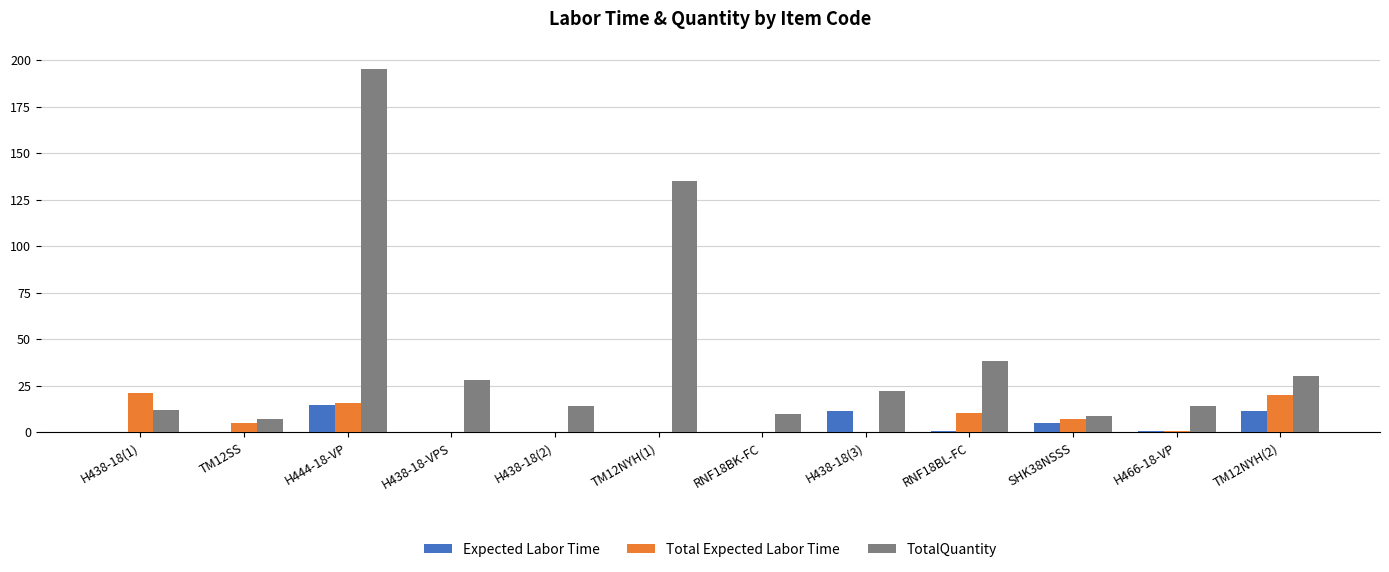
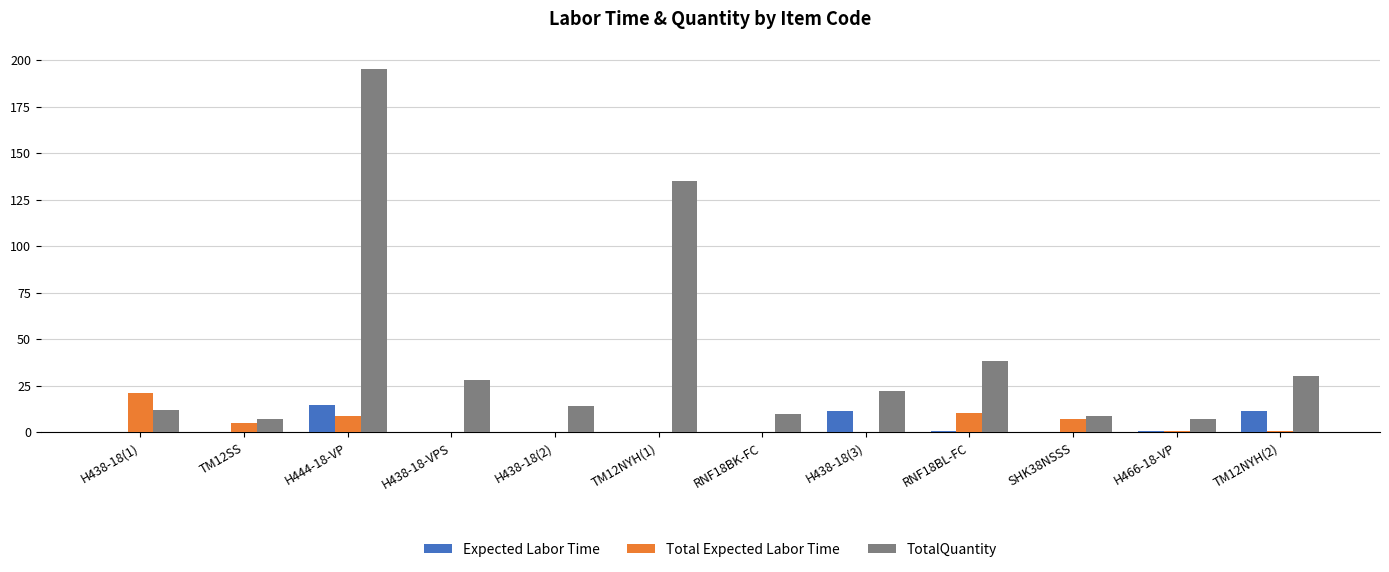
Total Expected Labor Time, H444-18-VP: 16 -> 8
Expected Labor Time, SHK38NSSS: 5 -> 0
TotalQuantity, H466-18-VP: 14 -> 7
Total Expected Labor Time, TM12NYH(2): 20 -> 1
